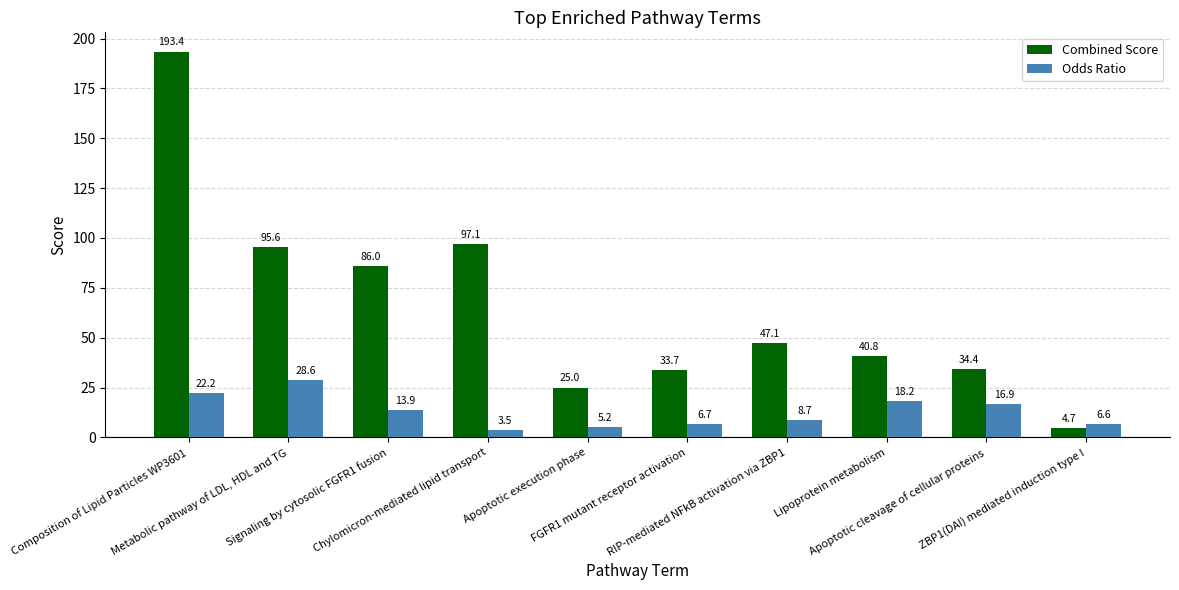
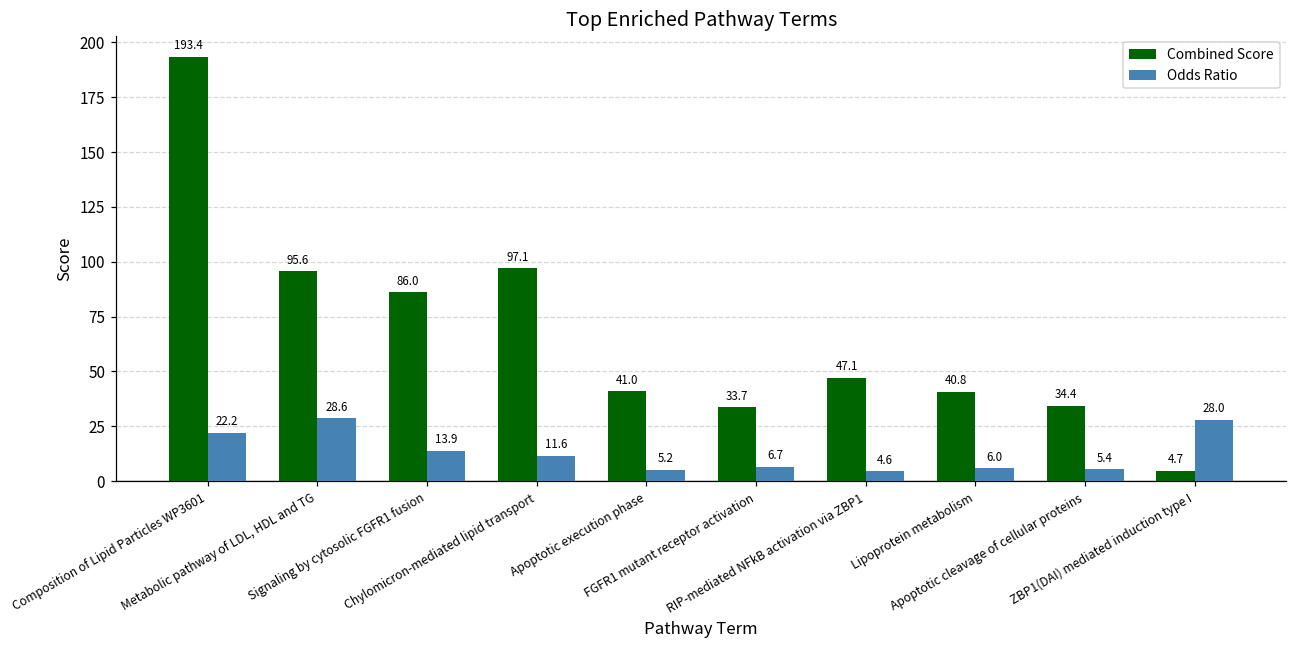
Odds Ratio, Chylomicron-mediated lipid transport: 3.5 -> 11.6
Combined Score, Apoptotic execution phase: 25.0 -> 41.0
Odds Ratio, RIP-mediated NFkB activation via ZBP1: 8.7 -> 4.6
Odds Ratio, Lipoprotein metabolism: 18.2 -> 6.0
Odds Ratio, Apoptotic cleavage of cellular proteins: 16.9 -> 5.4
Odds Ratio, ZBP1(DAI) mediated induction type I: 6.6 -> 28.0
